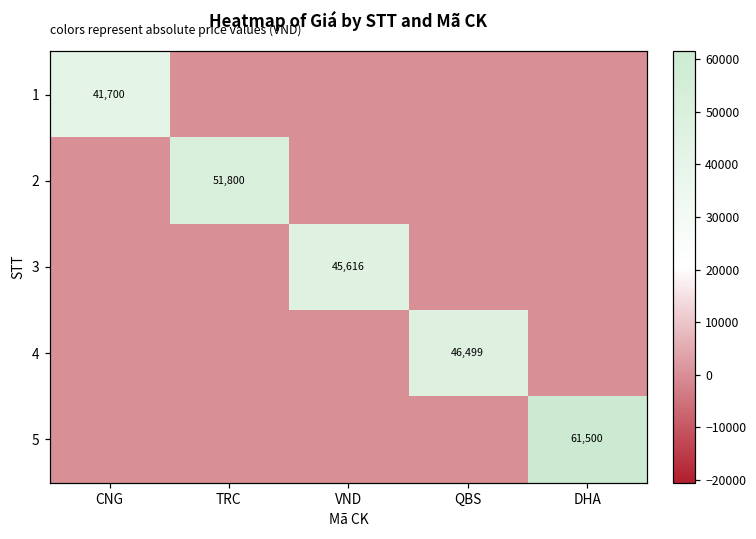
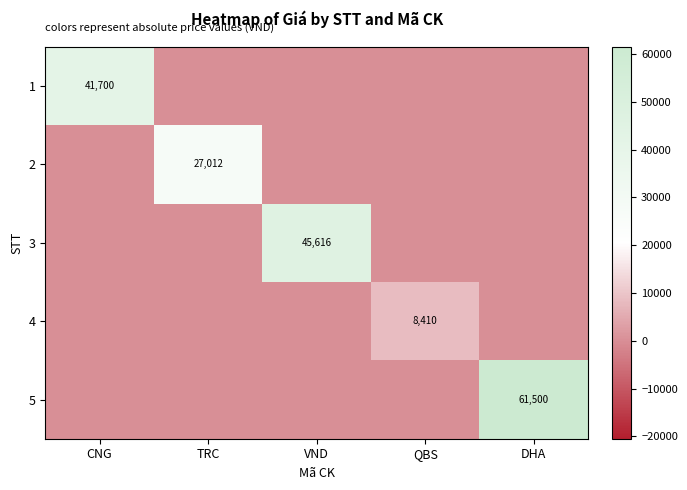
2, TRC: 51,800 -> 27,012
4, QBS: 46,499 -> 8,410
